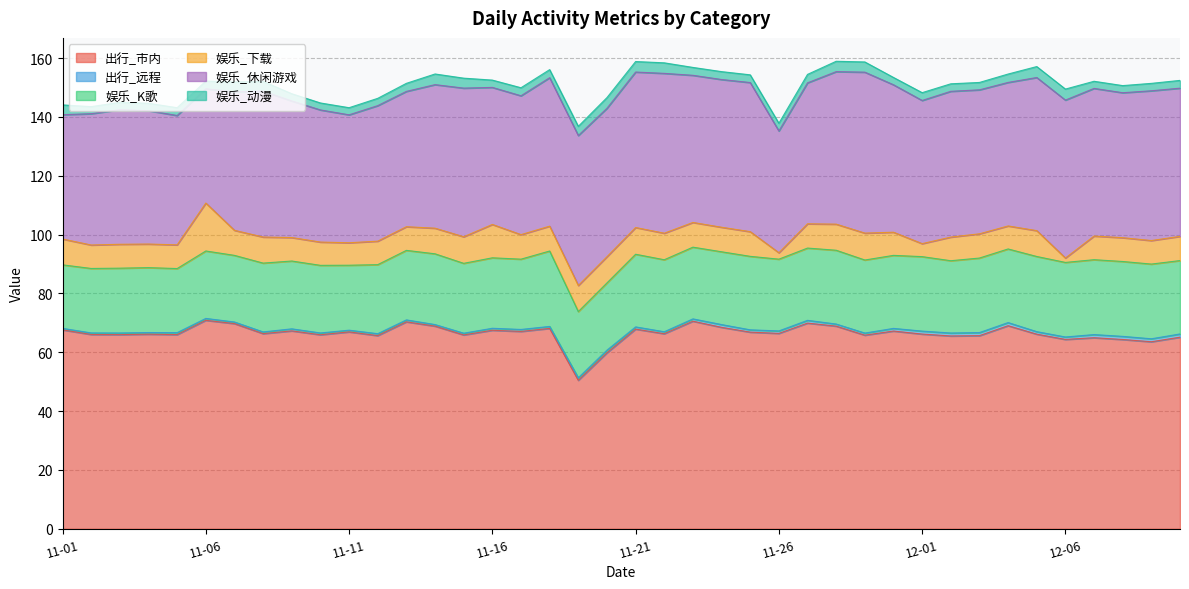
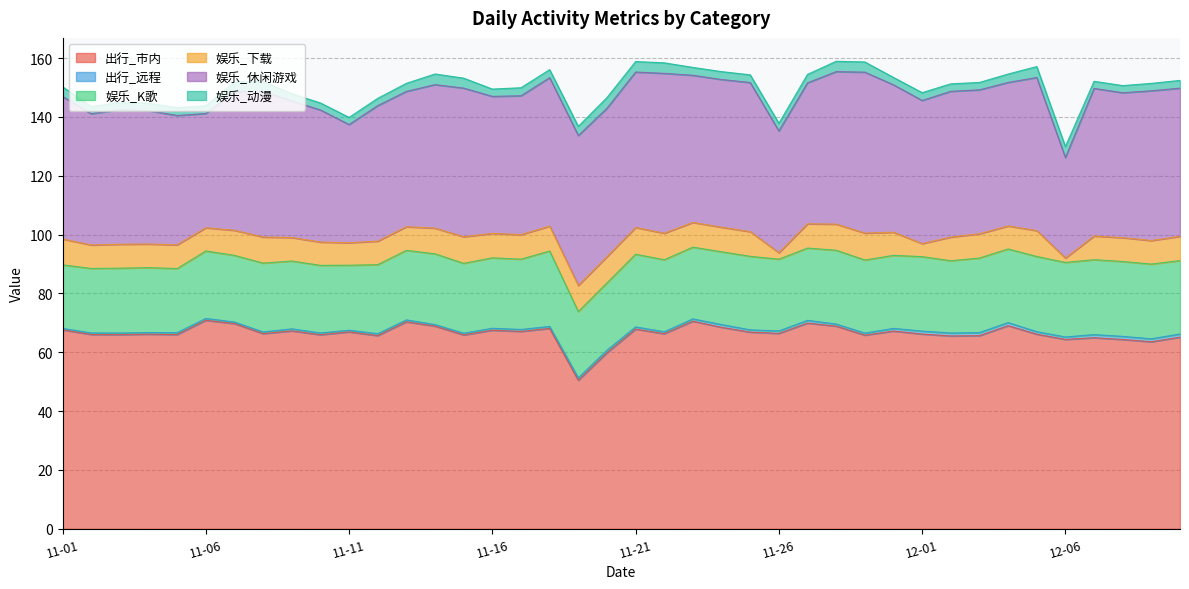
娱乐_休闲游戏, 11-01: 42 -> 48
娱乐_下载, 11-06: 16 -> 8
娱乐_休闲游戏, 11-11: 43 -> 40
娱乐_下载, 11-16: 11 -> 8
娱乐_休闲游戏, 12-06: 54 -> 34
